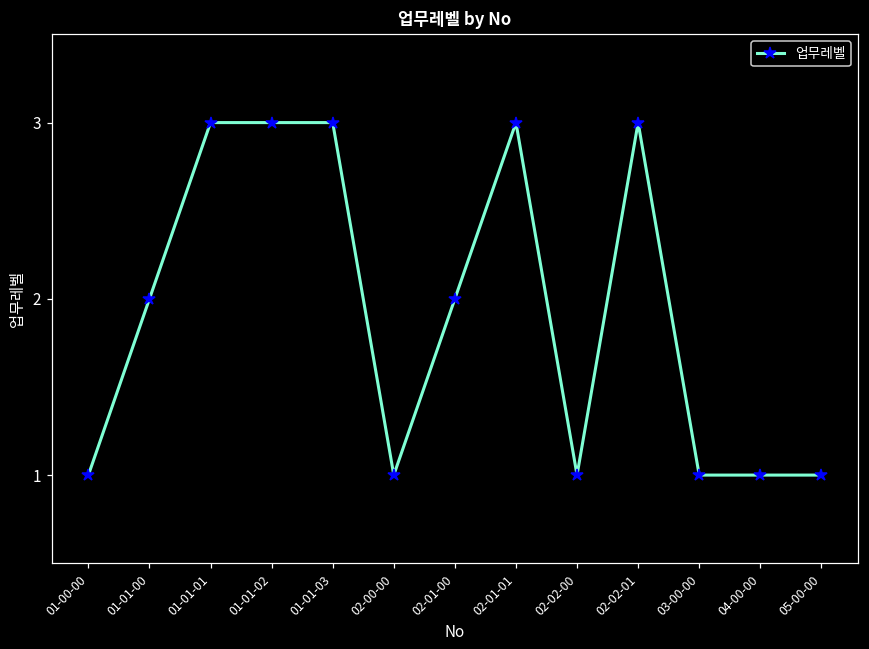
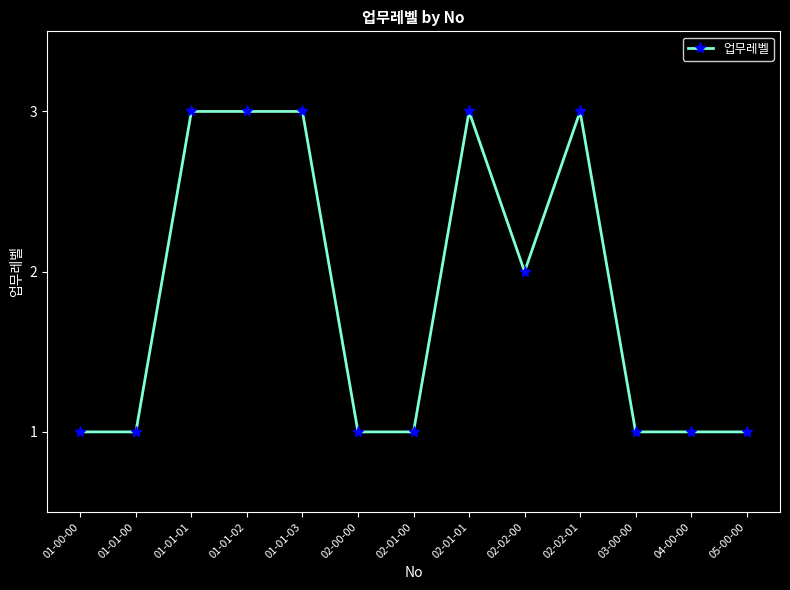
01-01-00: 2 -> 1
02-01-00: 2 -> 1
02-02-00: 1 -> 2
